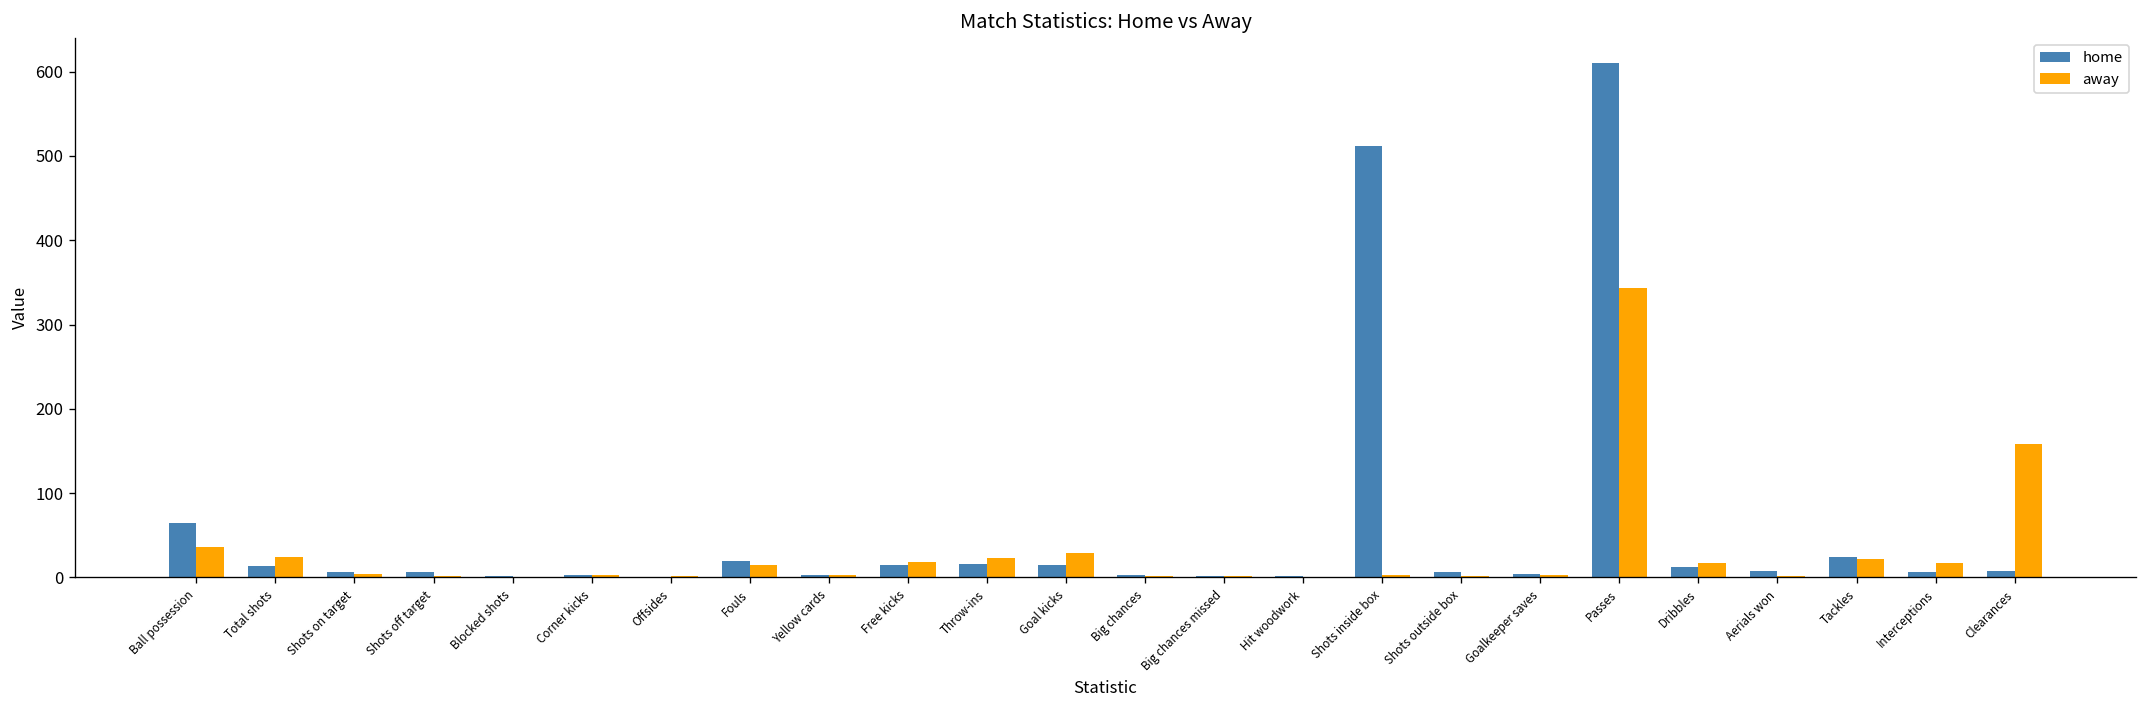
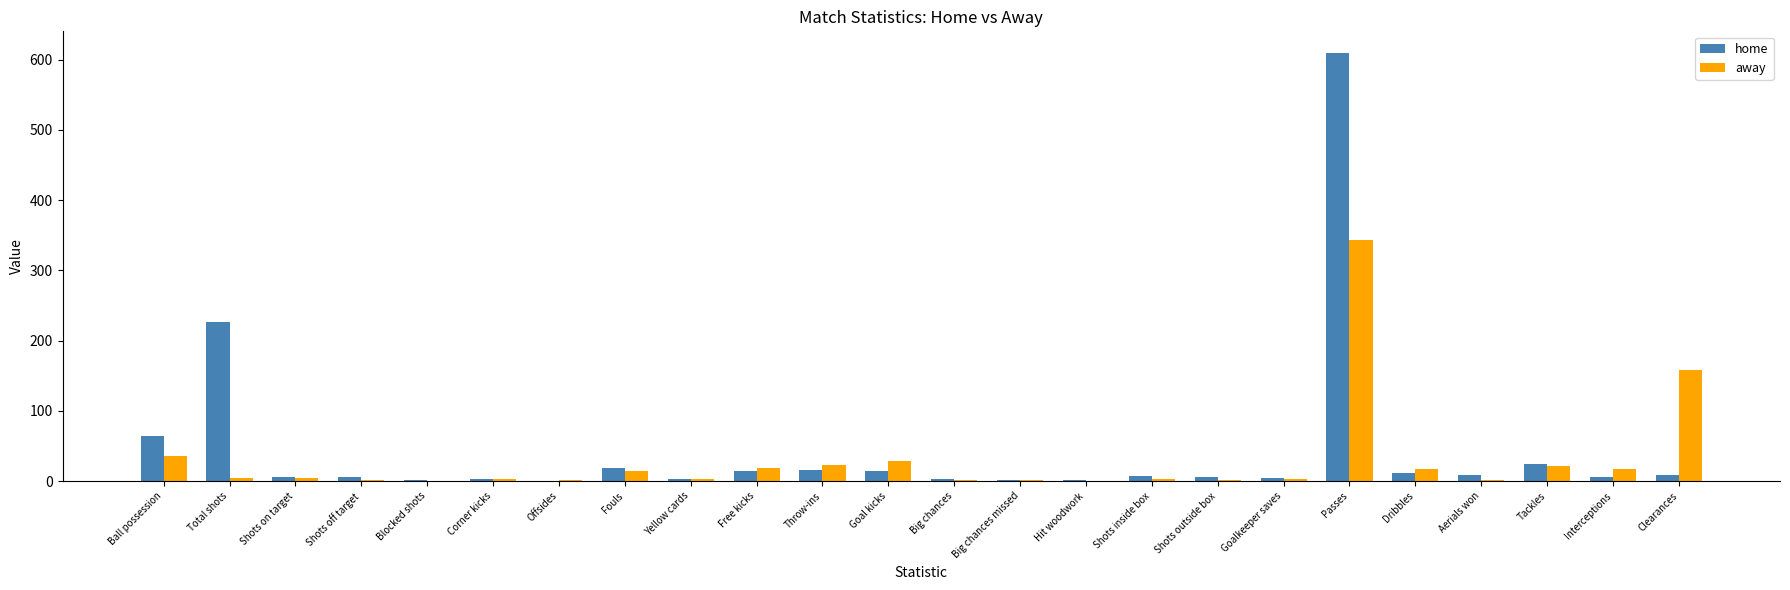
home, Total shots: 10 -> 230
away, Total shots: 20 -> 10
home, Shots inside box: 510 -> 10
